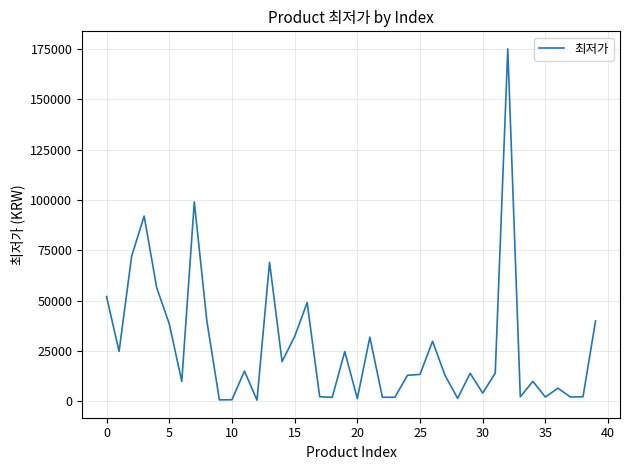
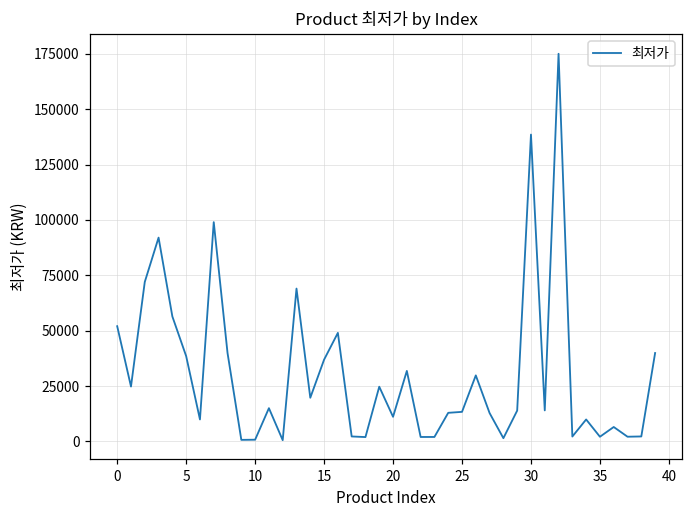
15: 32000 -> 37000
20: 1000 -> 11000
30: 4000 -> 139000
